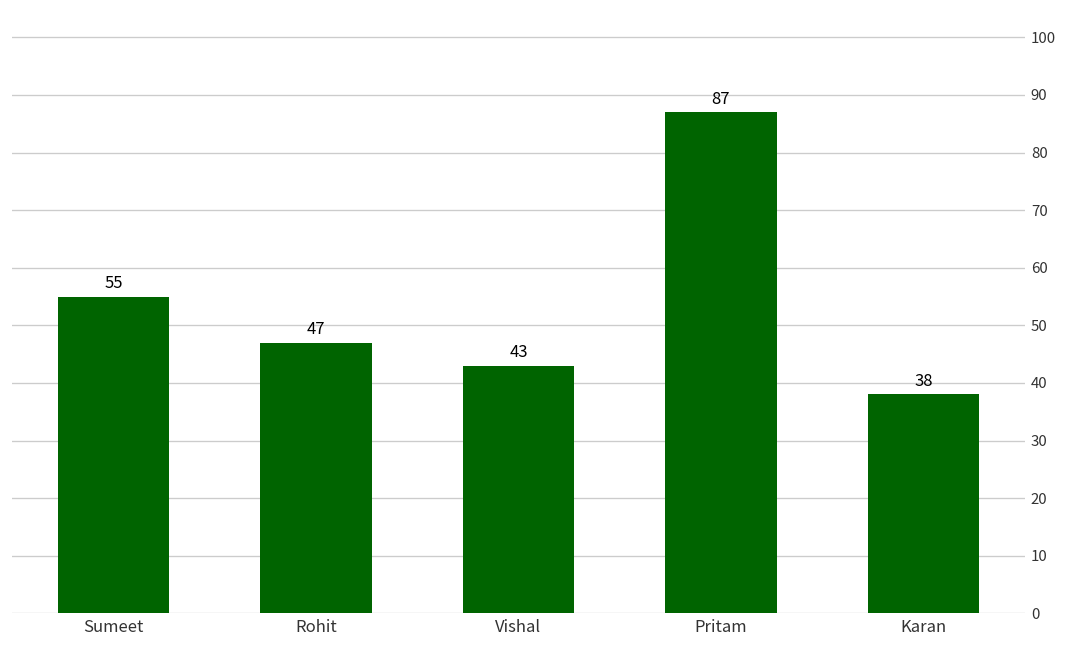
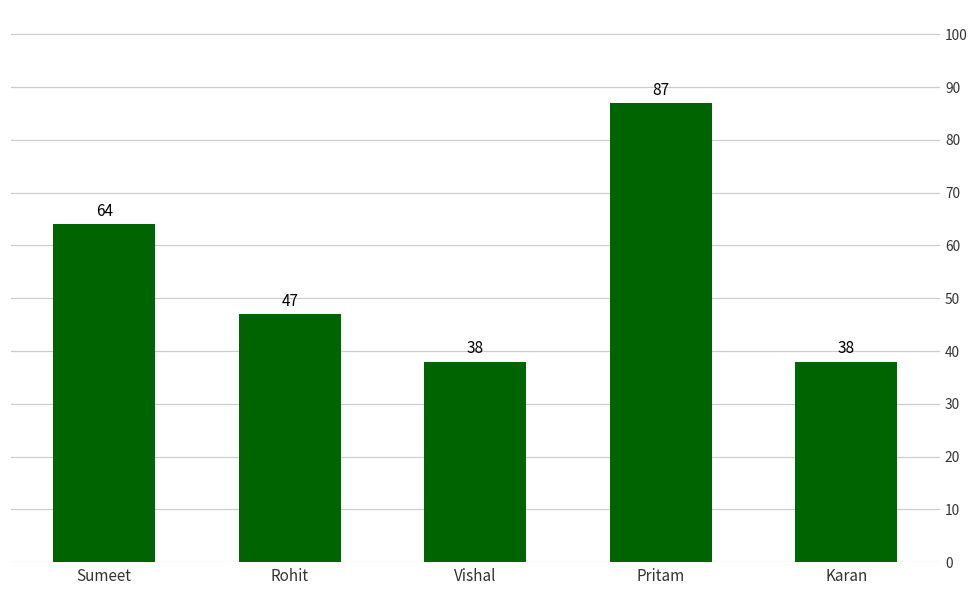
Sumeet: 55 -> 64
Vishal: 43 -> 38
